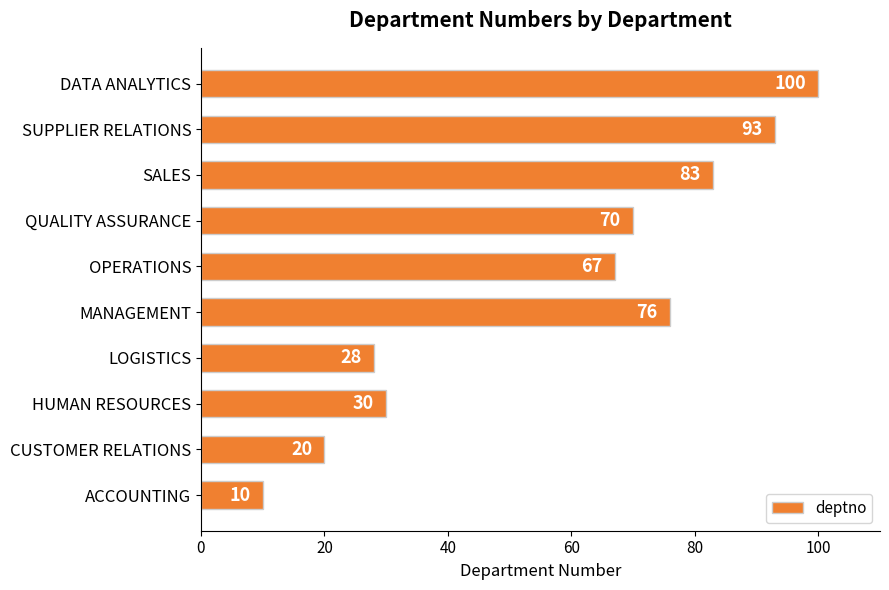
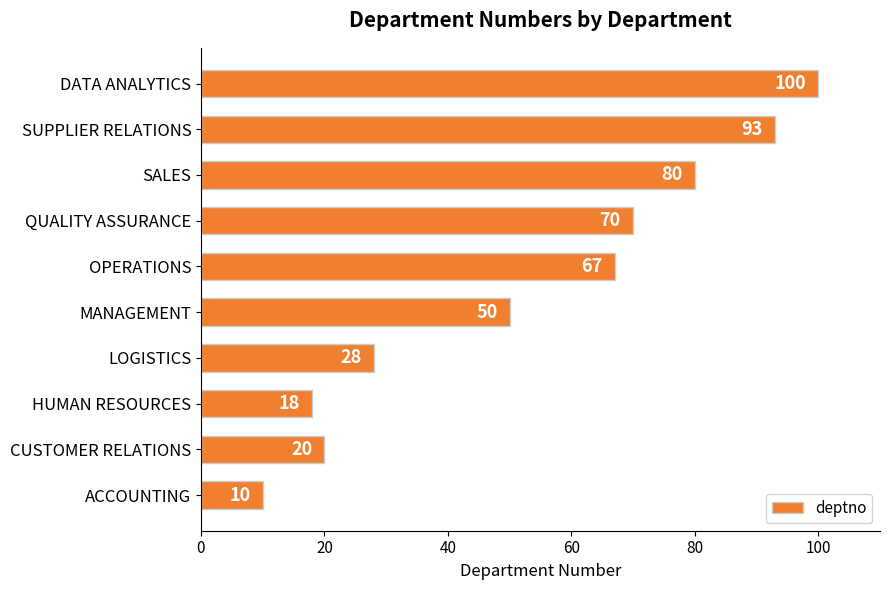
SALES: 83 -> 80
MANAGEMENT: 76 -> 50
HUMAN RESOURCES: 30 -> 18
